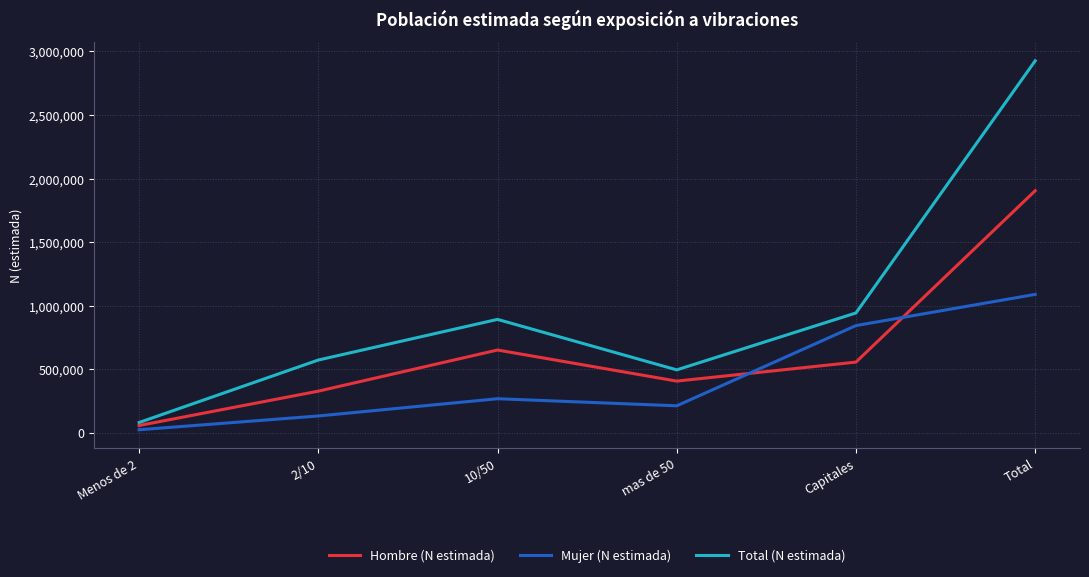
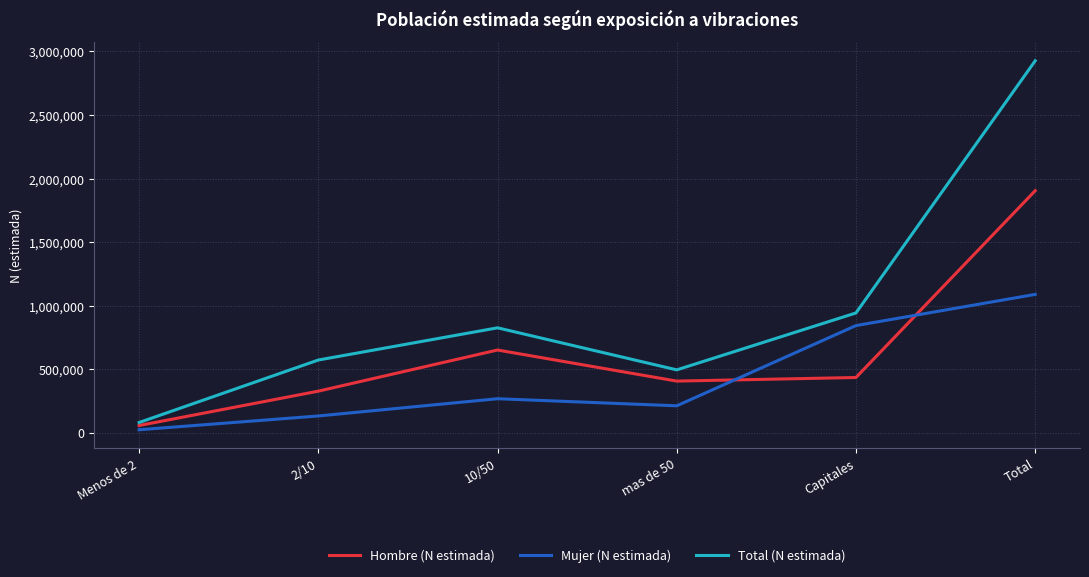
Total (N estimada), 10/50: 890,000 -> 830,000
Hombre (N estimada), Capitales: 560,000 -> 430,000
